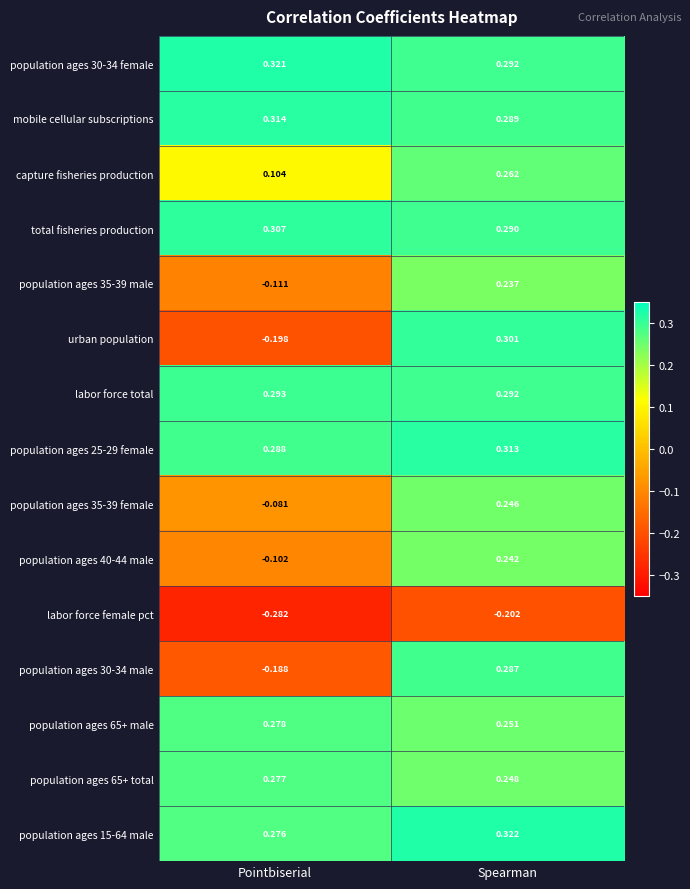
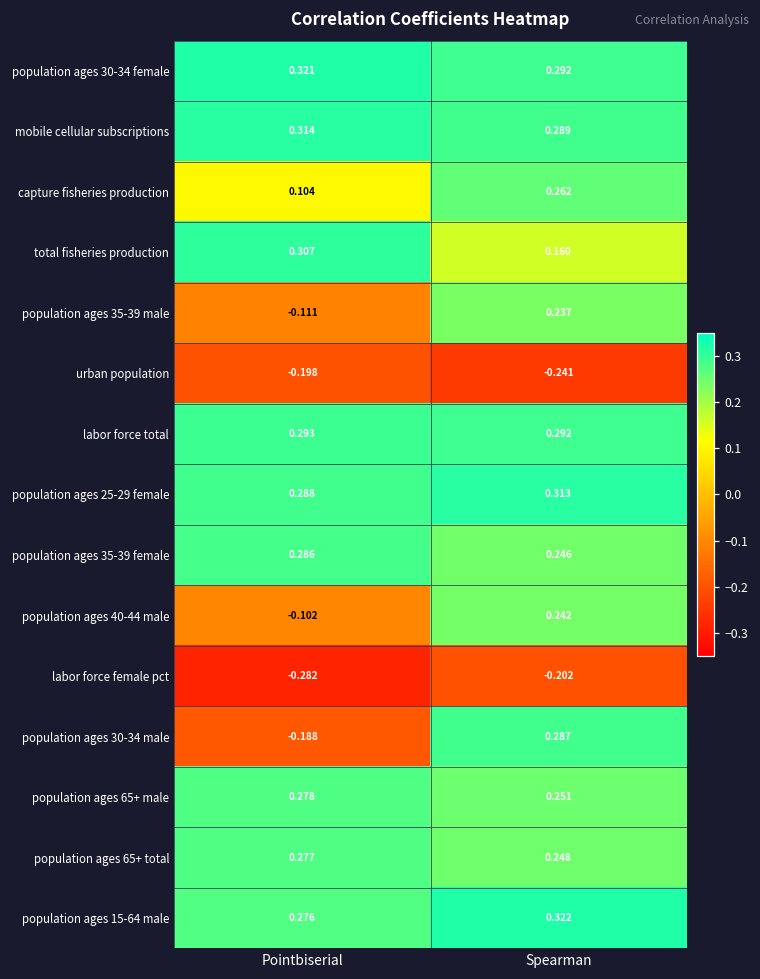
total fisheries production, Spearman: 0.290 -> 0.160
urban population, Spearman: 0.301 -> -0.241
population ages 35-39 female, Pointbiserial: -0.081 -> 0.286
